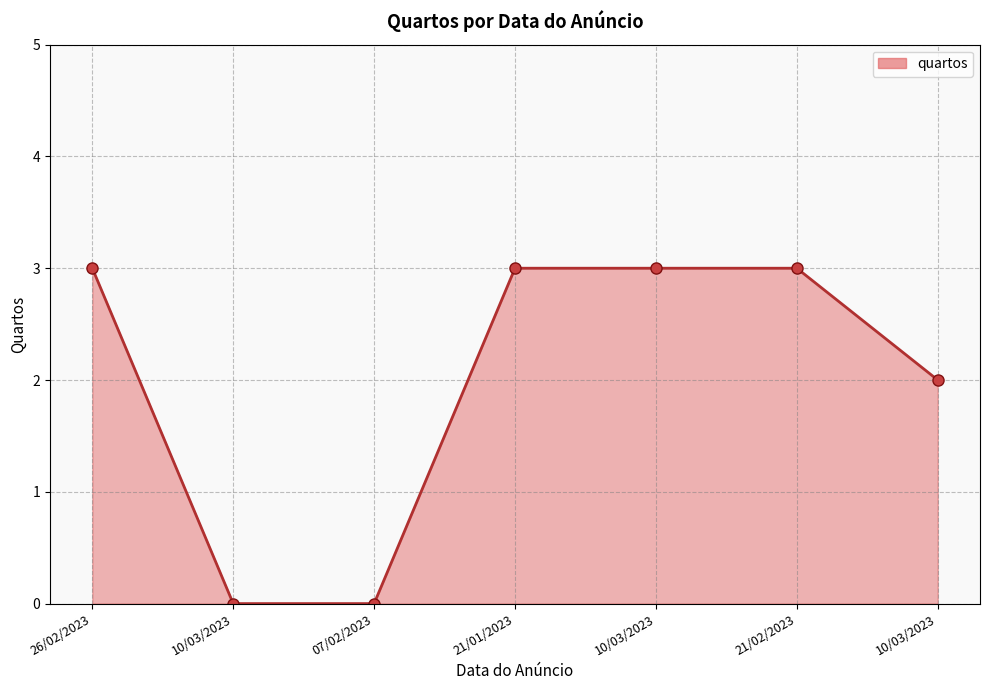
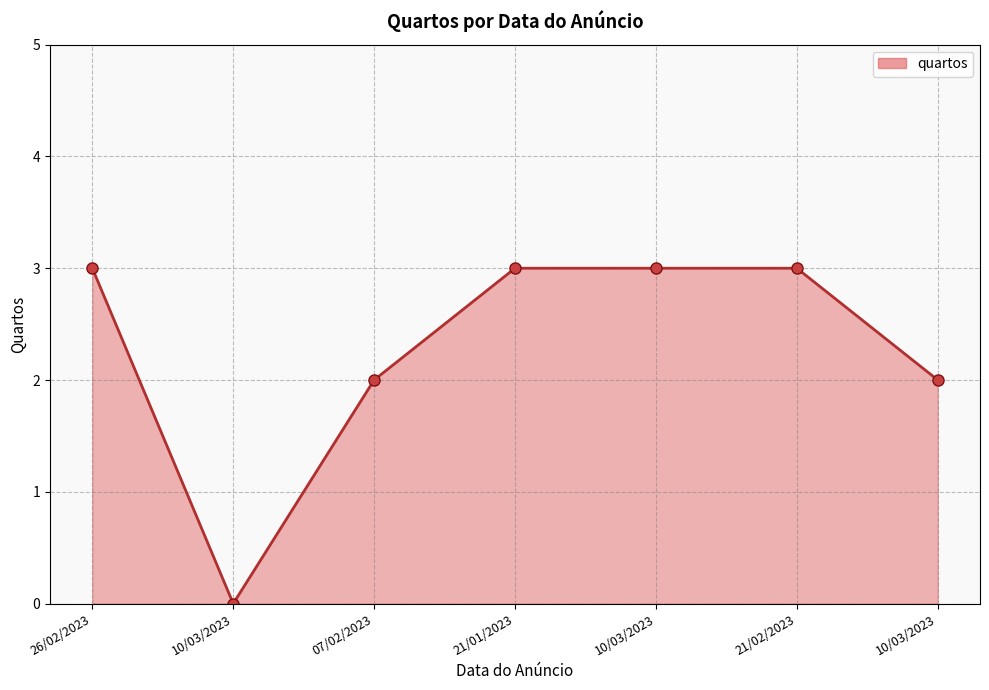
07/02/2023: 0 -> 2
